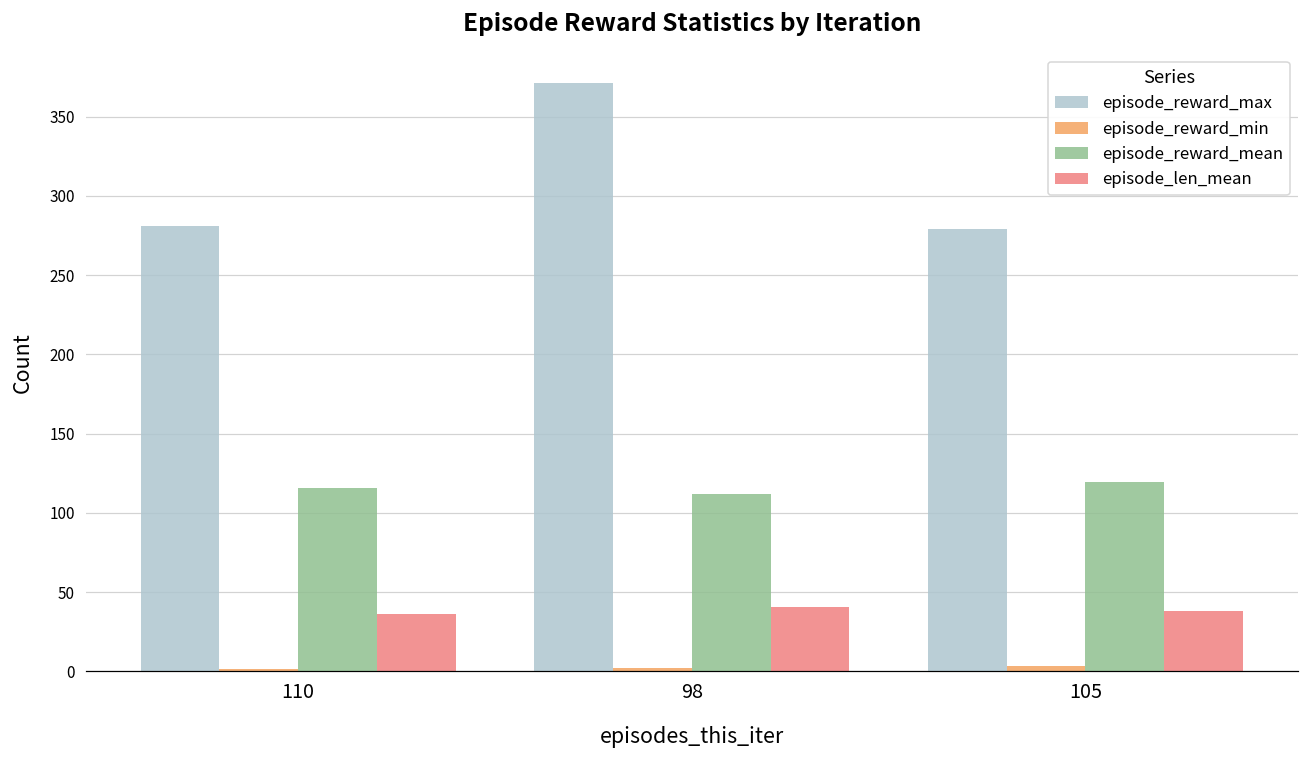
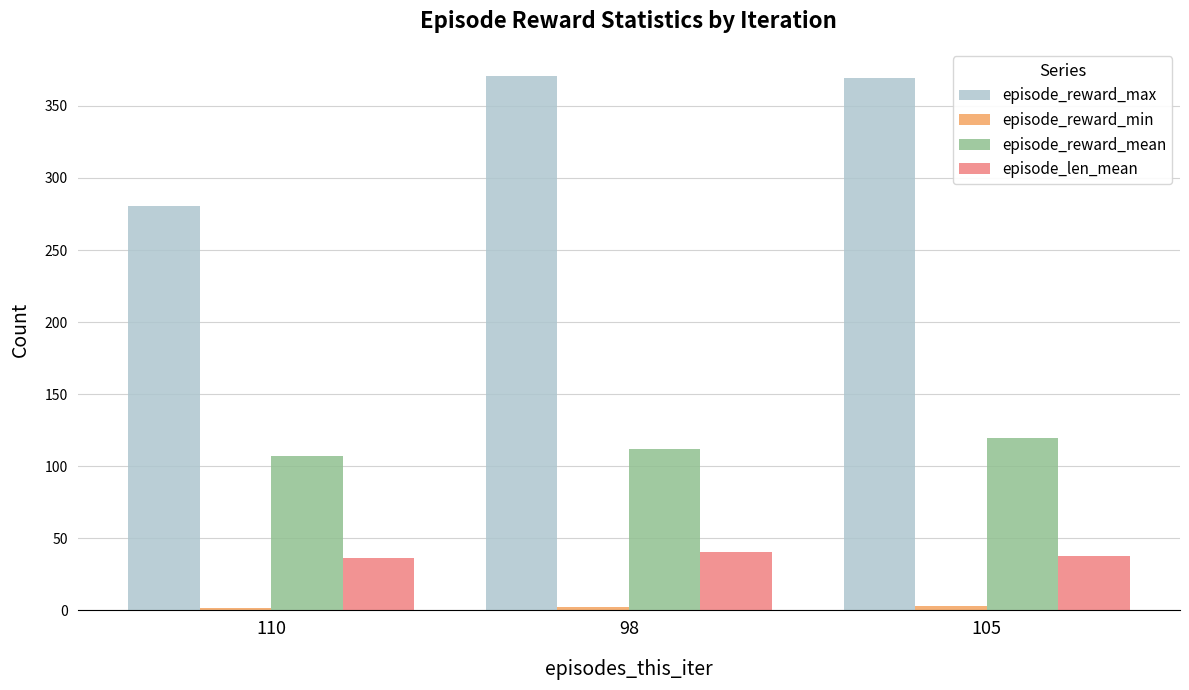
episode_reward_mean, 110: 116 -> 107
episode_reward_max, 105: 279 -> 369
